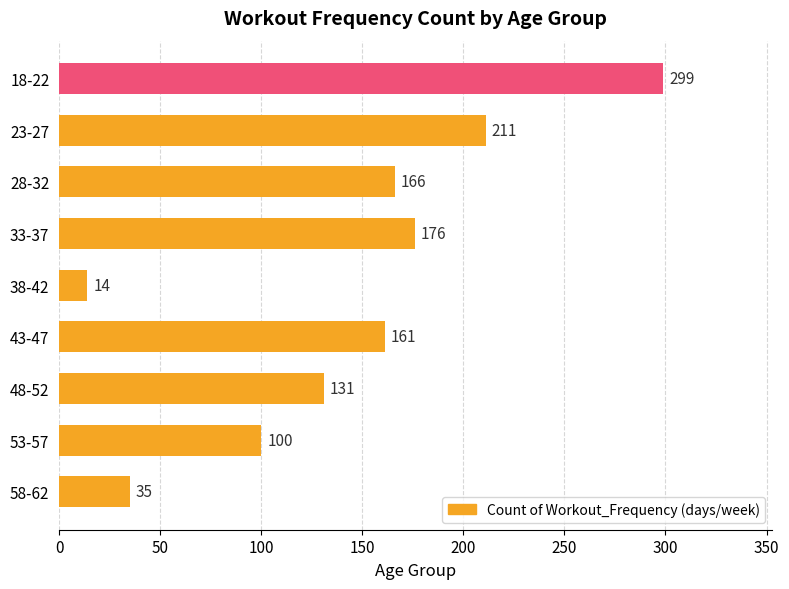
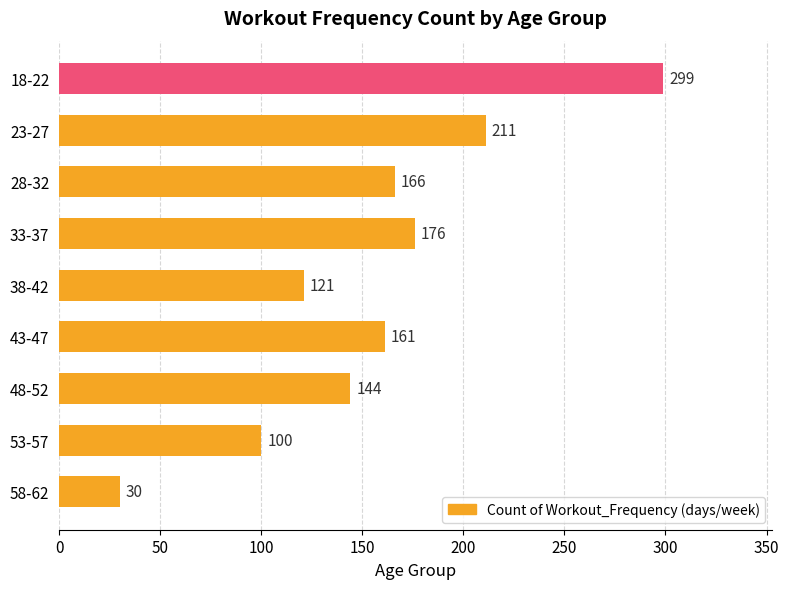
38-42: 14 -> 121
48-52: 131 -> 144
58-62: 35 -> 30
